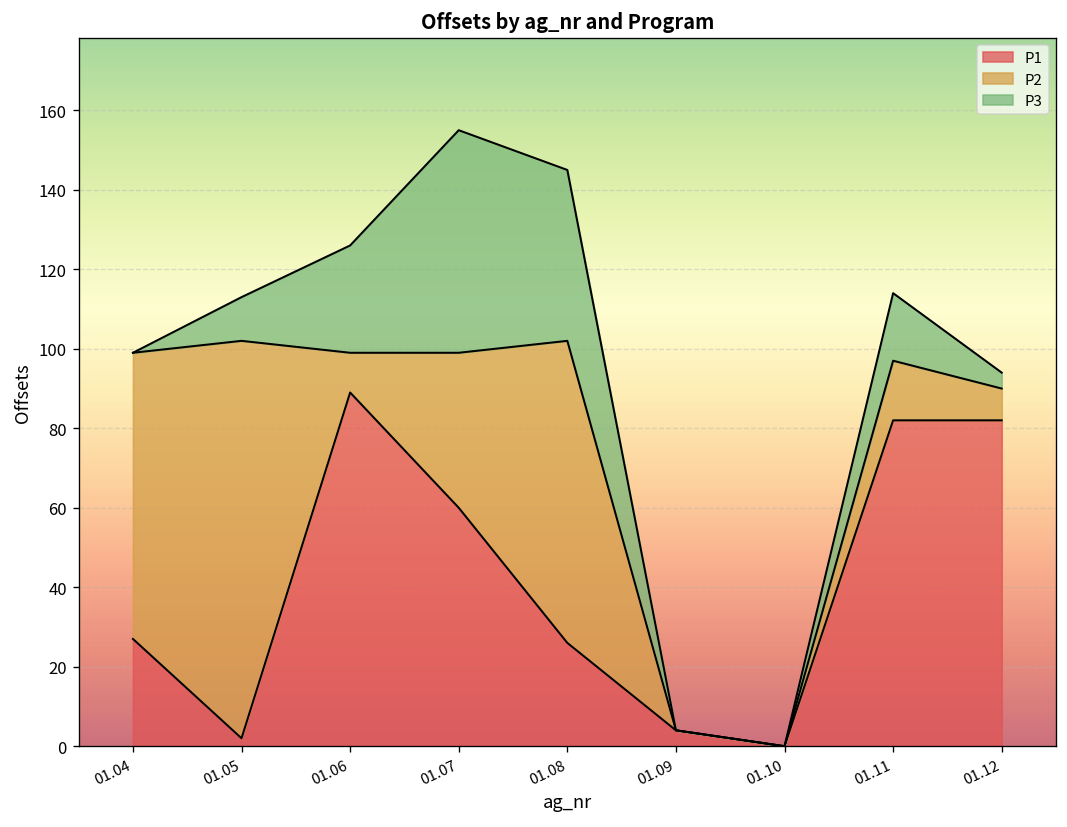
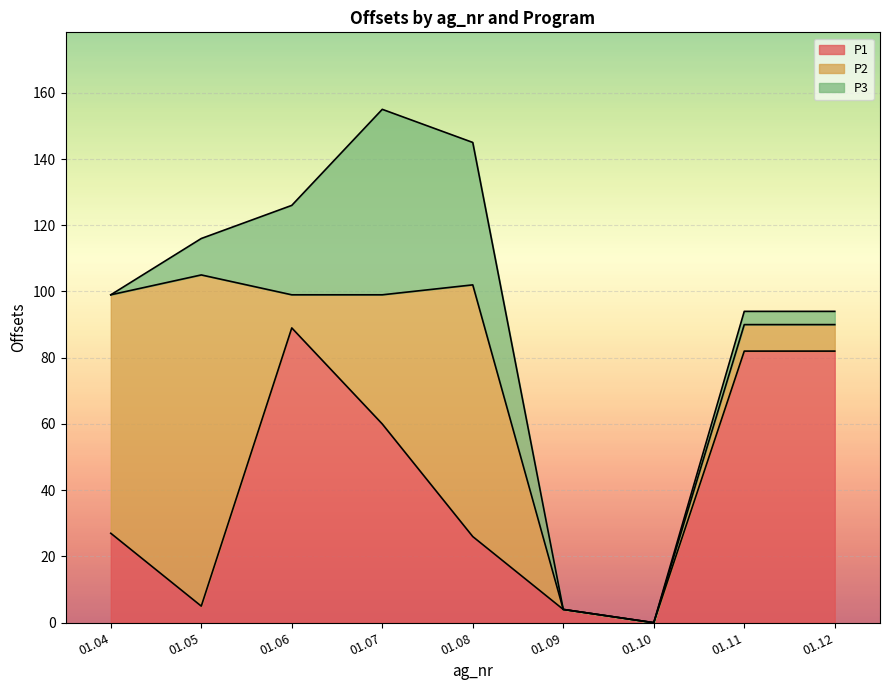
P1, 01.05: 2 -> 5
P2, 01.11: 15 -> 8
P3, 01.11: 17 -> 4
